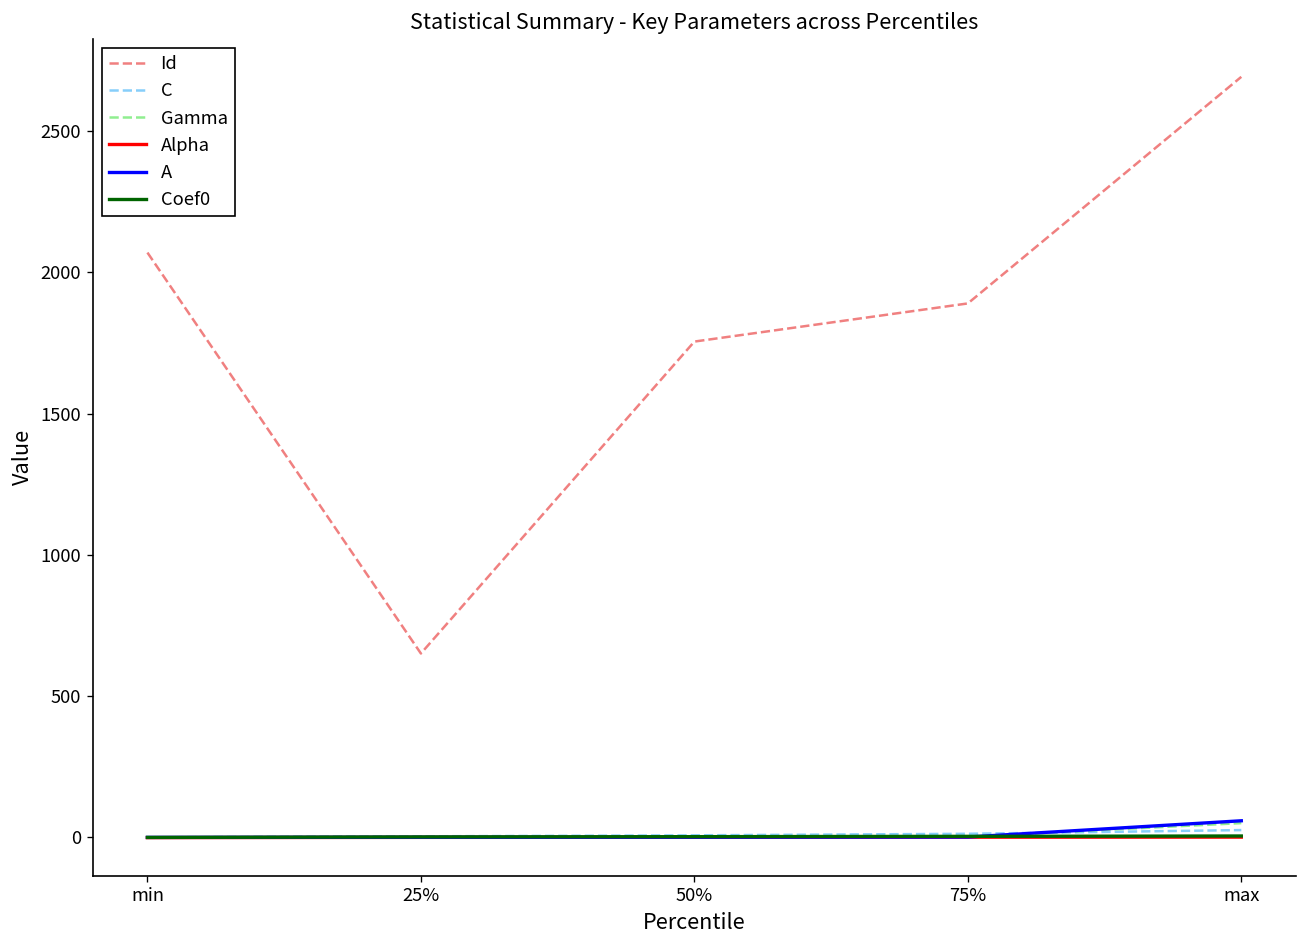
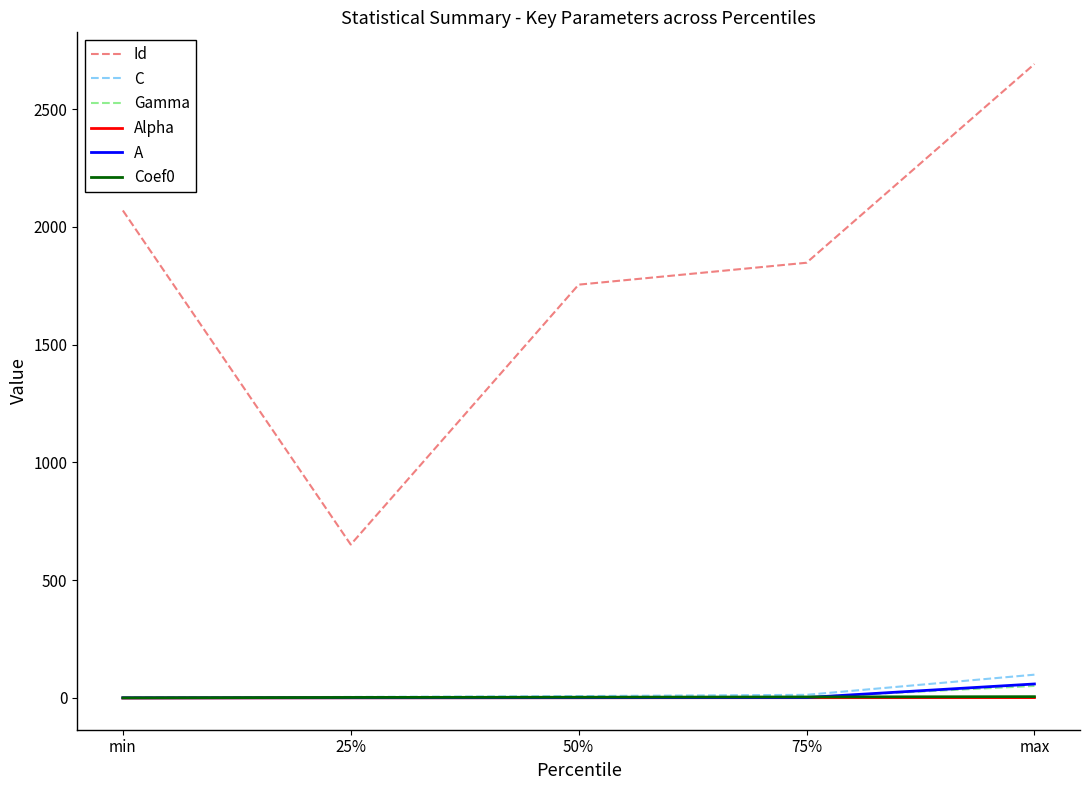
Id, 75%: 1890 -> 1850
C, max: 30 -> 100
